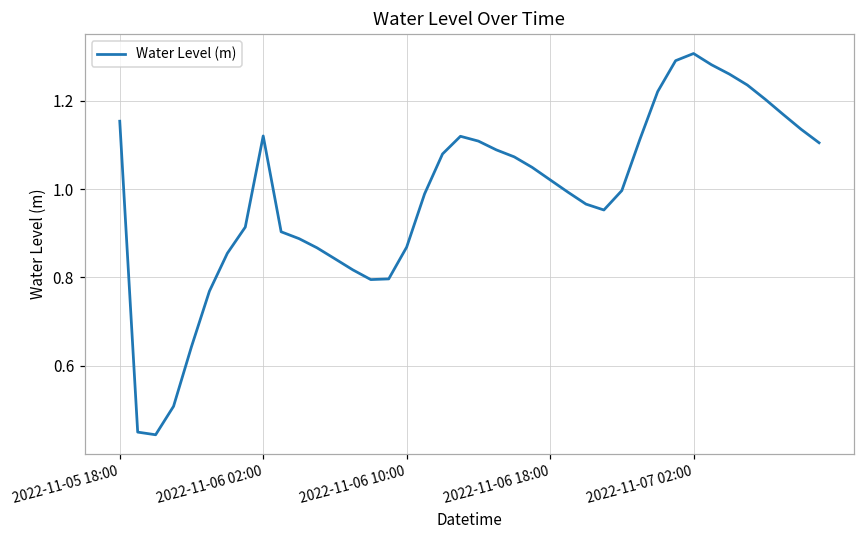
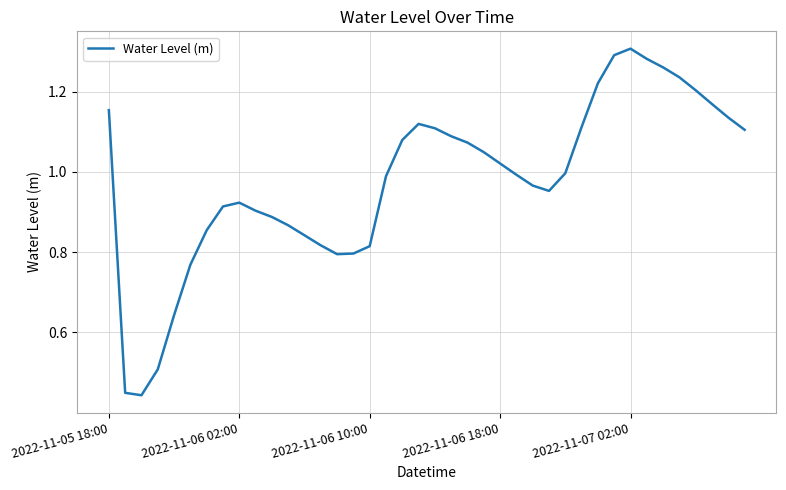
2022-11-06 02:00: 1.12 -> 0.92
2022-11-06 10:00: 0.87 -> 0.81
